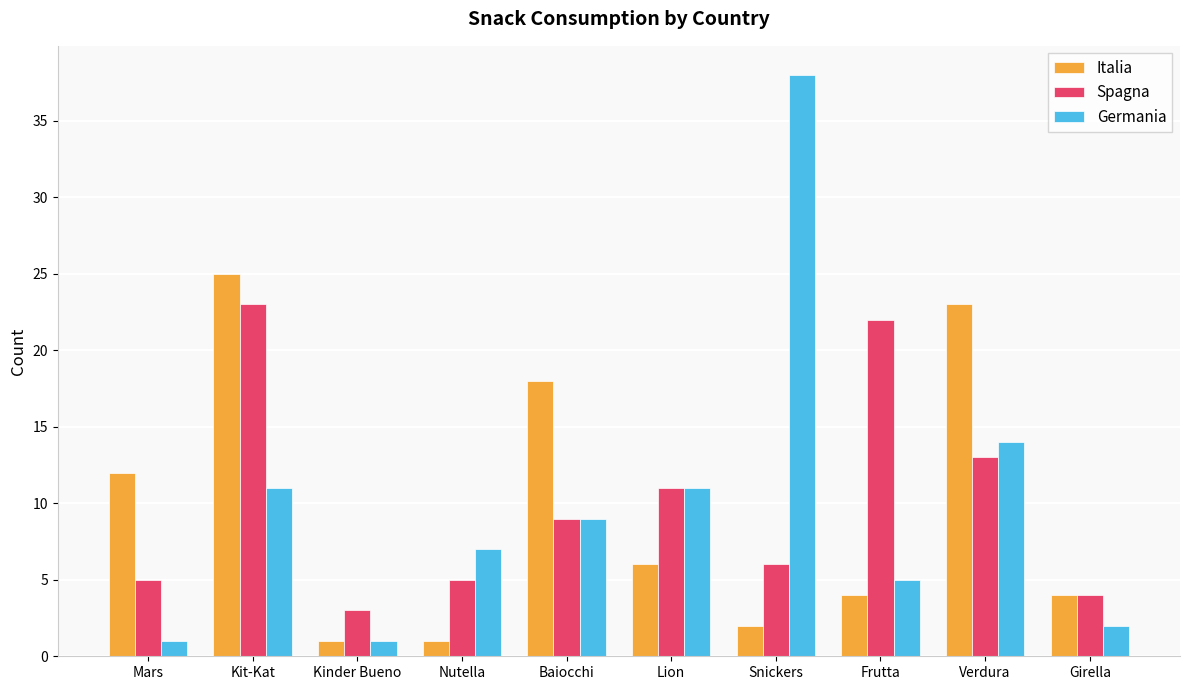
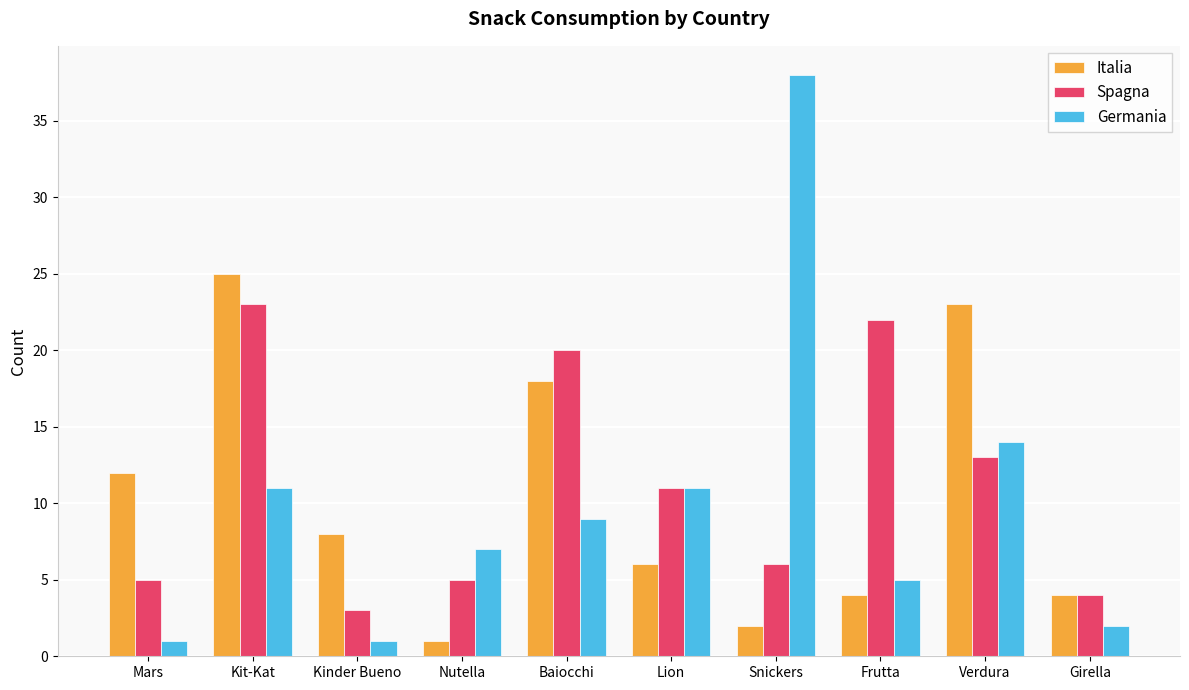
Italia, Kinder Bueno: 1 -> 8
Spagna, Baiocchi: 9 -> 20
